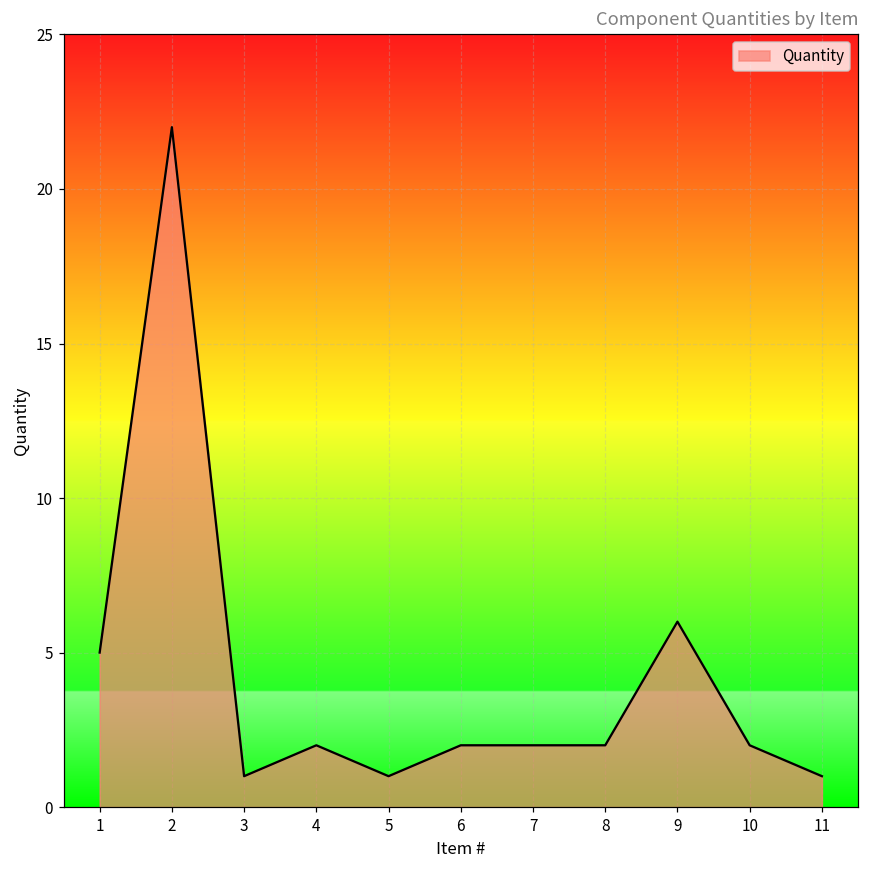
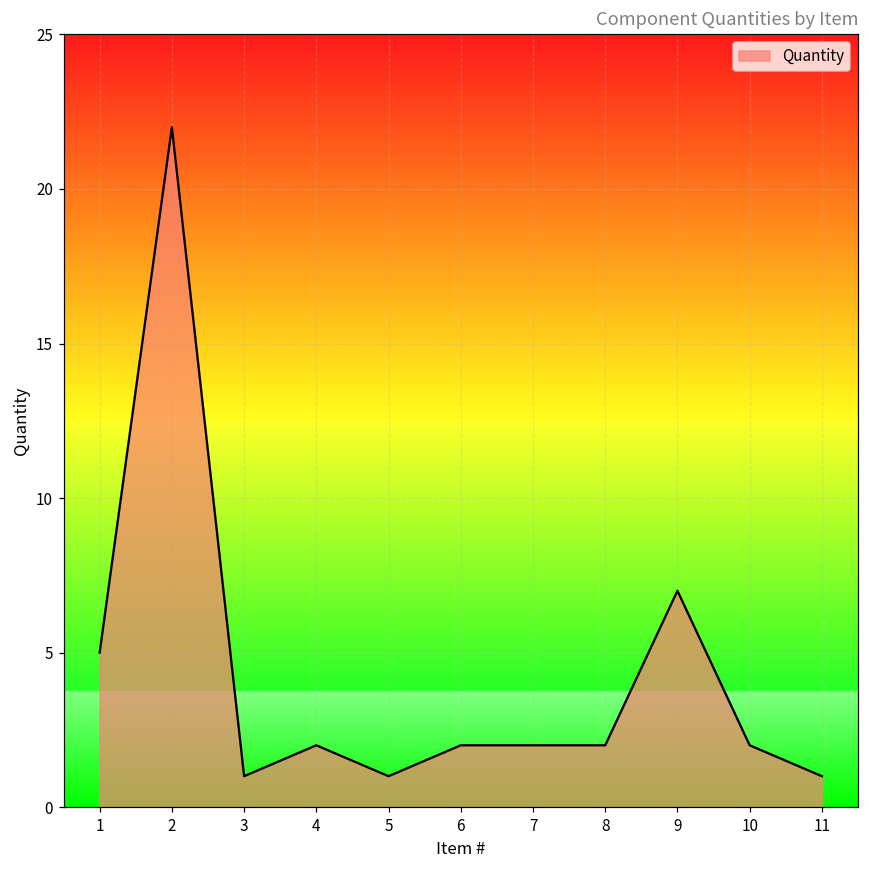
9: 6 -> 7
